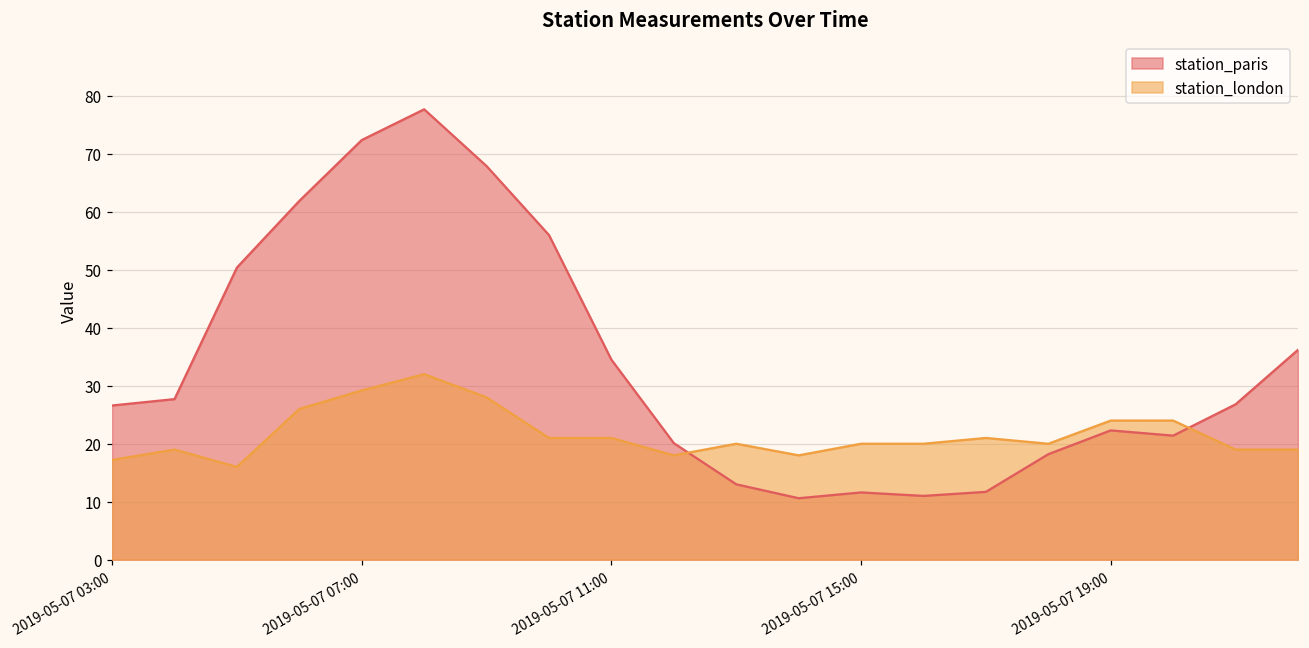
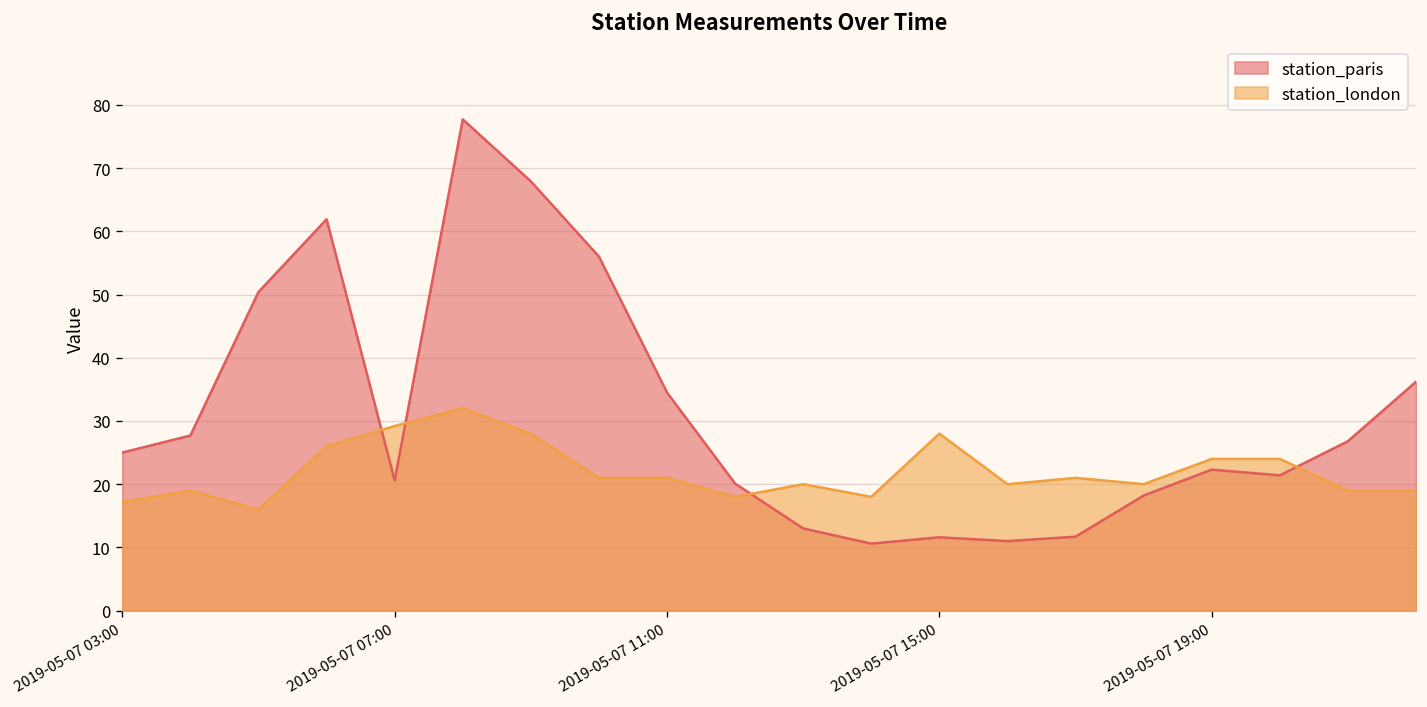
station_paris, 2019-05-07 03:00: 27 -> 25
station_paris, 2019-05-07 07:00: 72 -> 21
station_london, 2019-05-07 15:00: 20 -> 28
